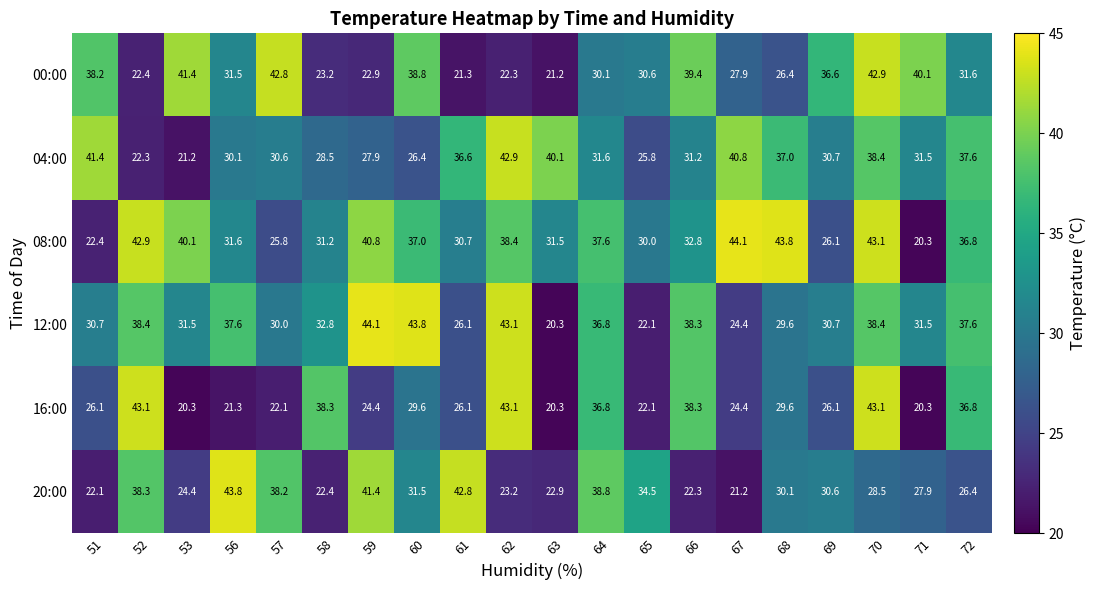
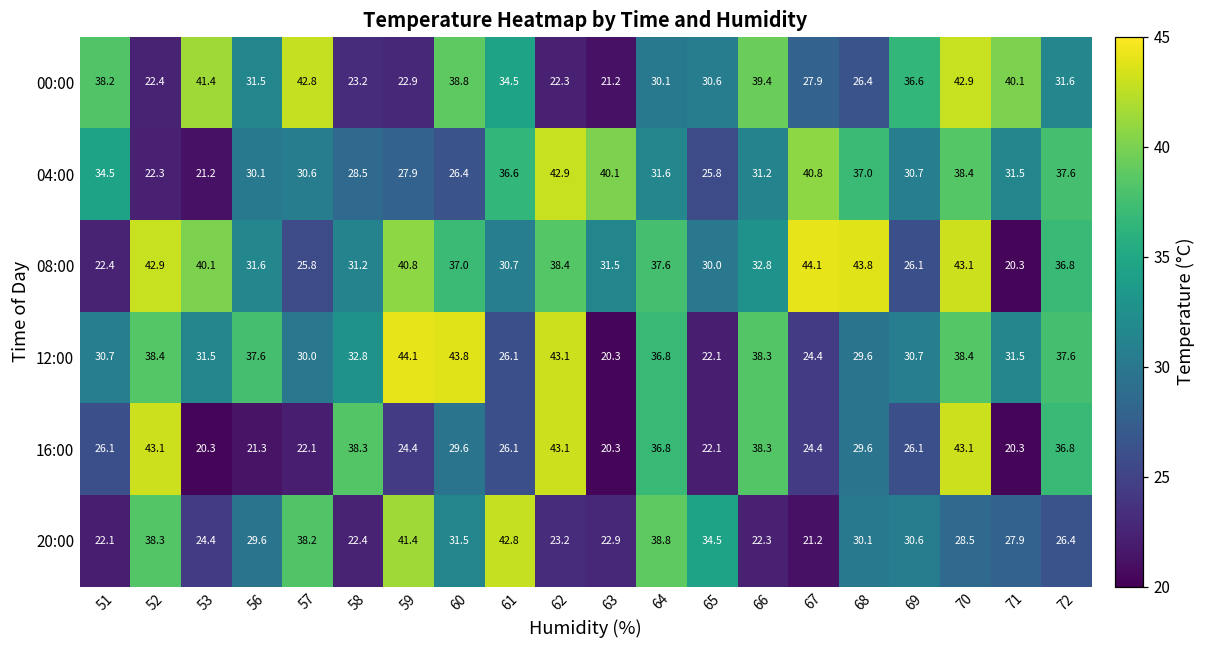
00:00, 61: 21.3 -> 34.5
04:00, 51: 41.4 -> 34.5
20:00, 56: 43.8 -> 29.6
